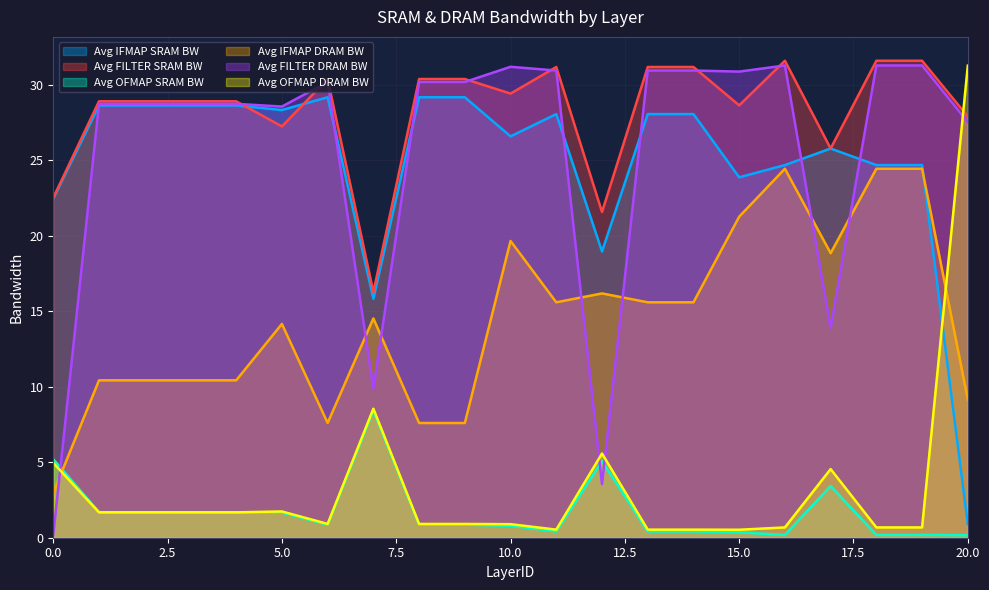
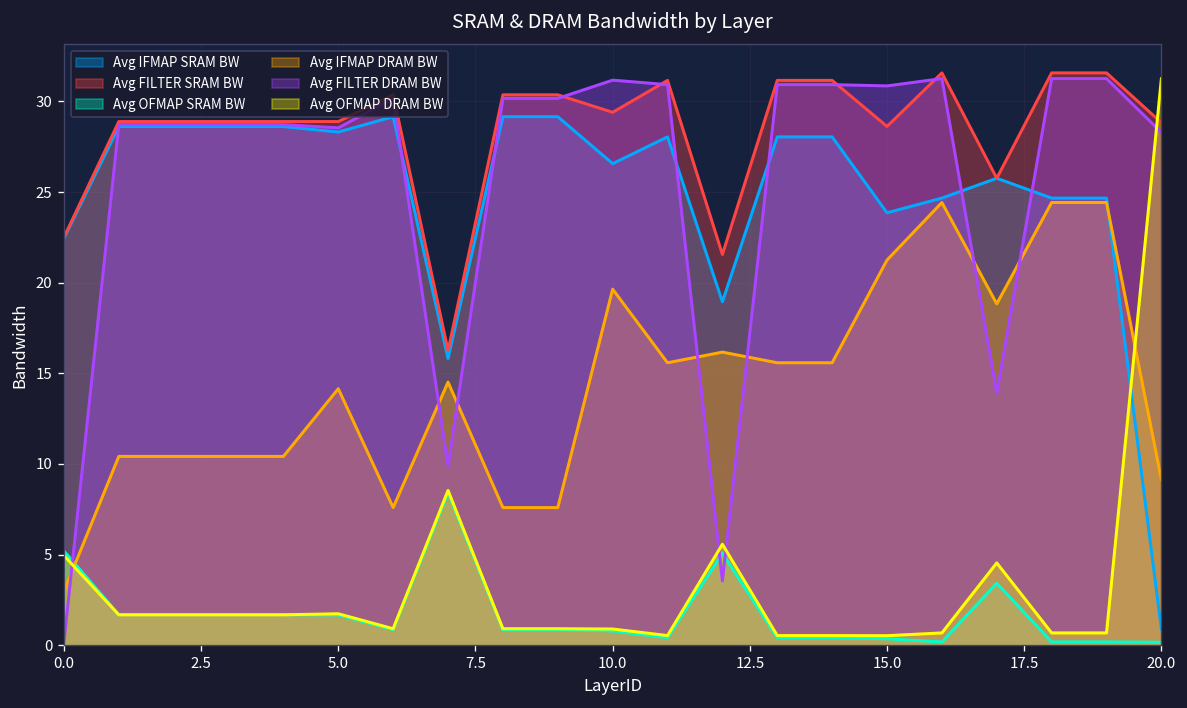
Avg FILTER SRAM BW, 5.0: 27.2 -> 28.9
Avg FILTER SRAM BW, 20.0: 27.9 -> 28.8
Avg FILTER DRAM BW, 20.0: 27.5 -> 28.3
